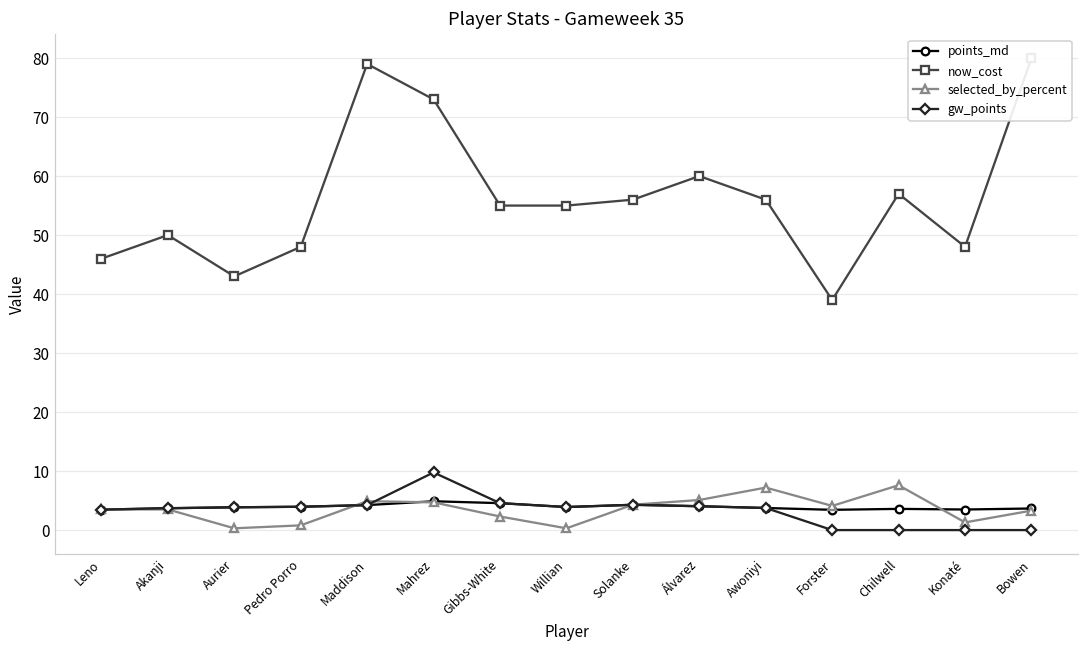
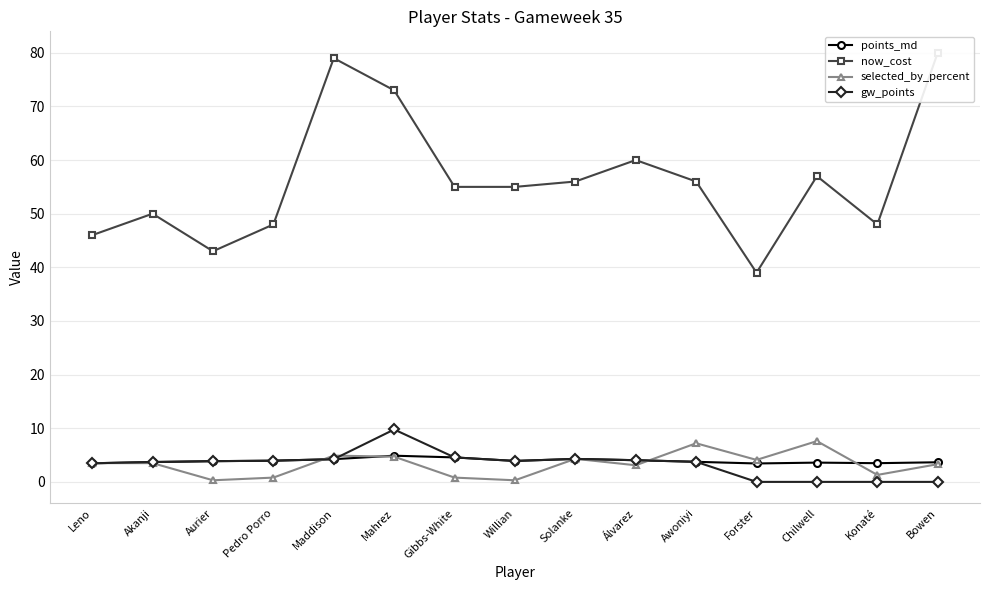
selected_by_percent, Gibbs-White: 2 -> 1
selected_by_percent, Álvarez: 5 -> 3
